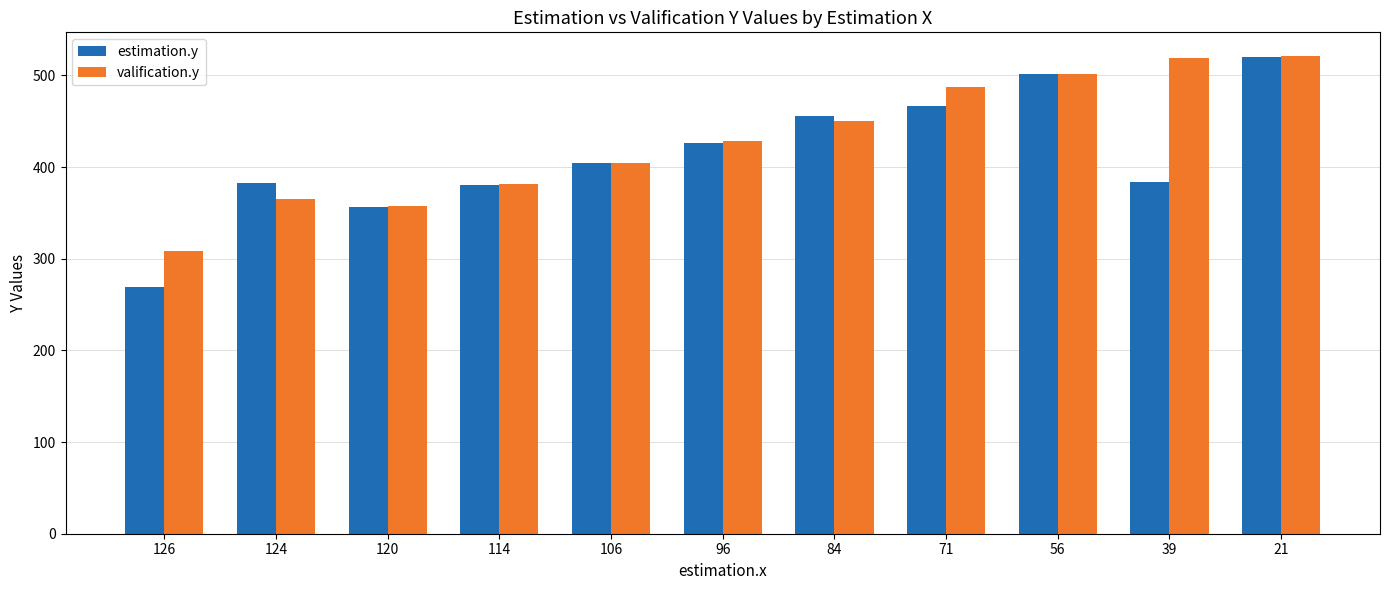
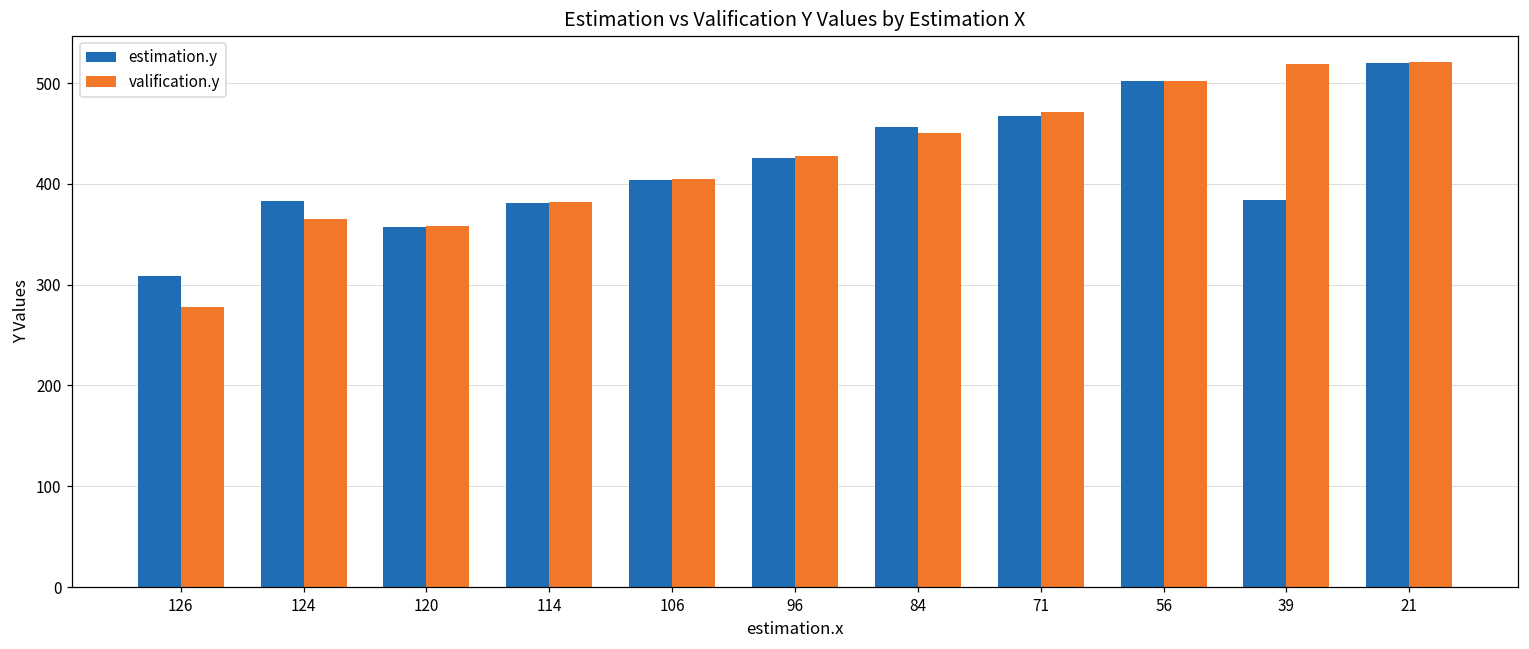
estimation.y, 126: 270 -> 310
valification.y, 126: 310 -> 280
valification.y, 71: 490 -> 470
